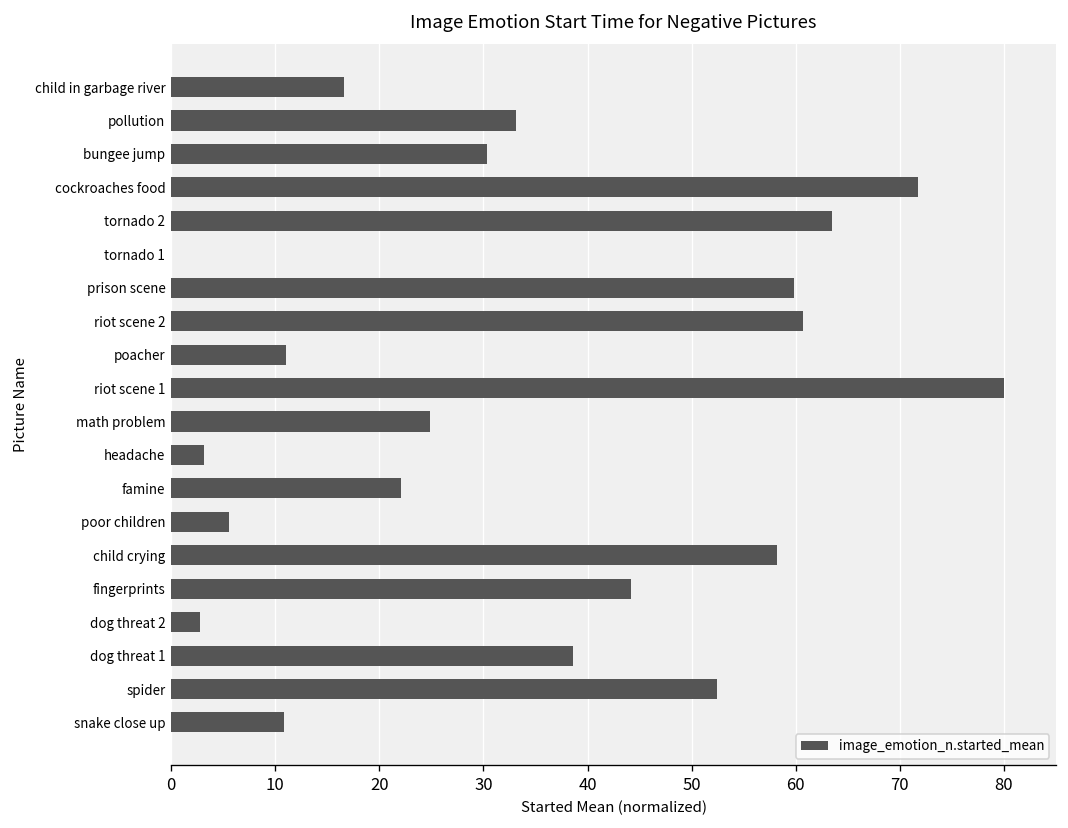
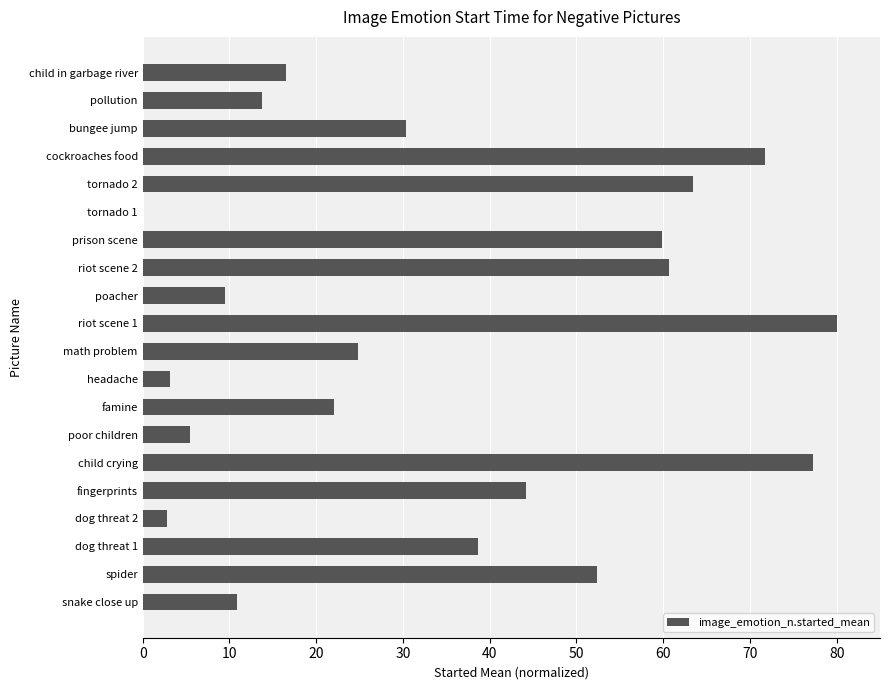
pollution: 33 -> 14
poacher: 11 -> 10
child crying: 58 -> 77
